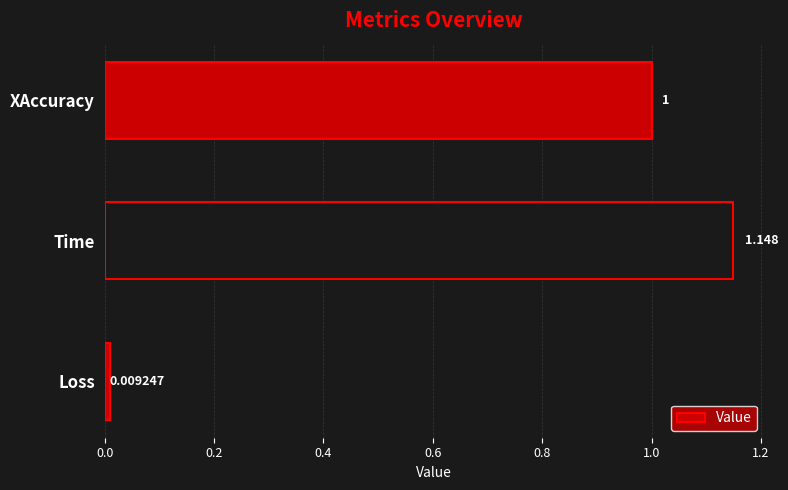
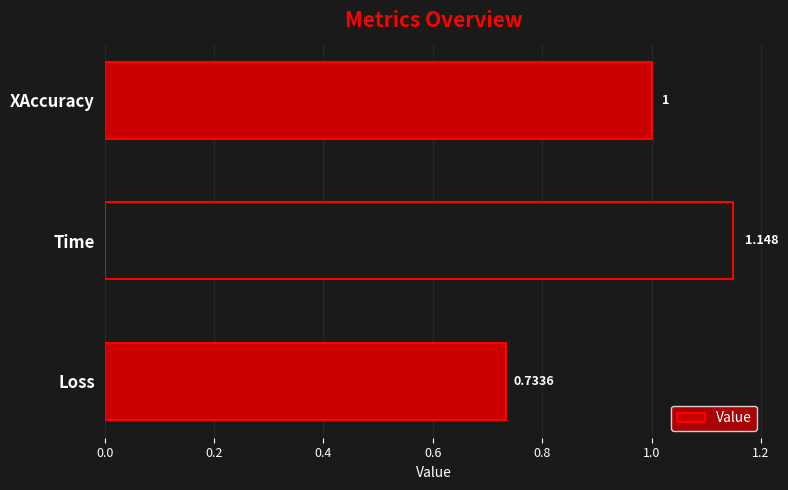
Loss: 0.009247 -> 0.7336
